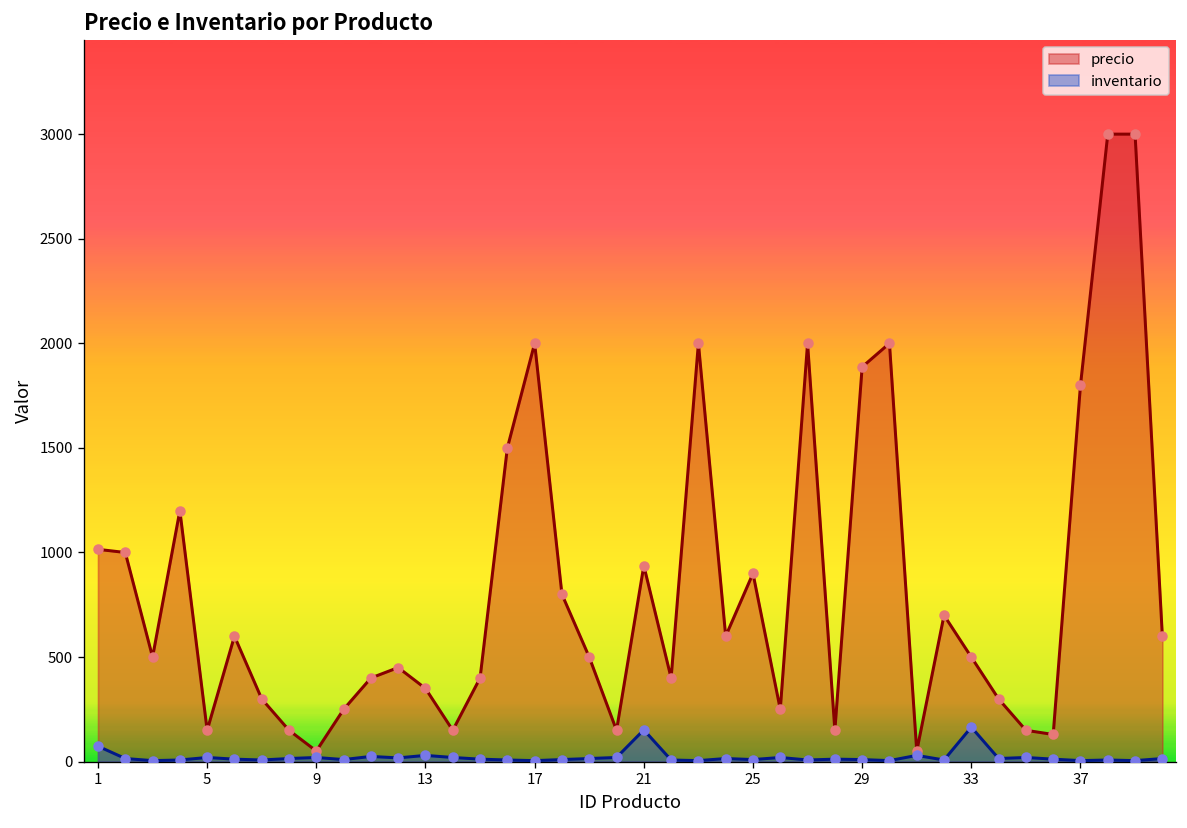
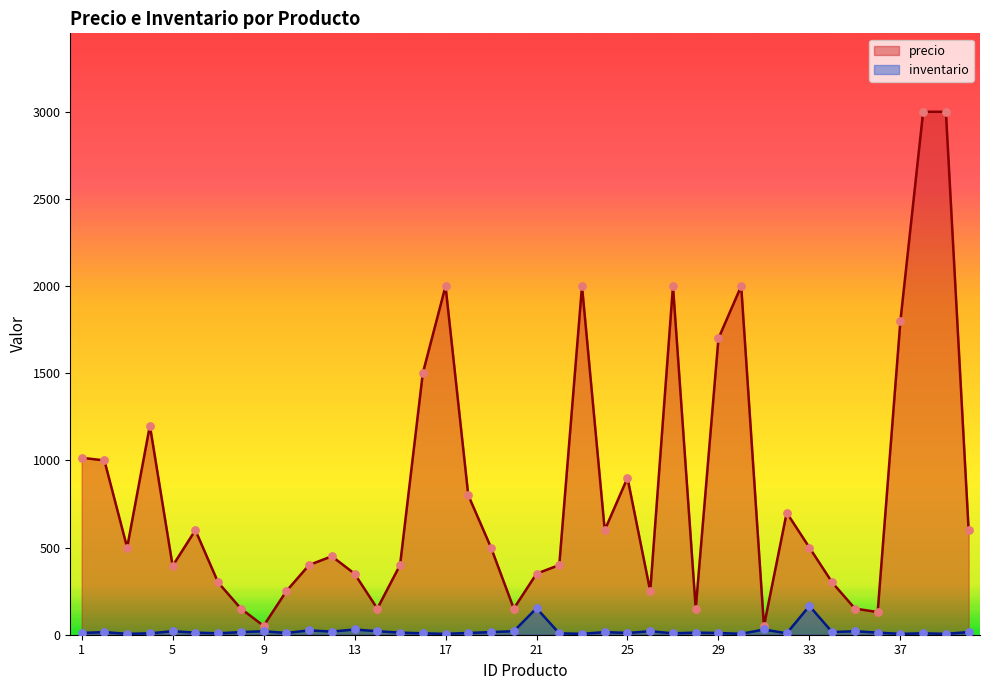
inventario, 1: 70 -> 10
precio, 5: 150 -> 400
precio, 21: 940 -> 350
precio, 29: 1890 -> 1700
